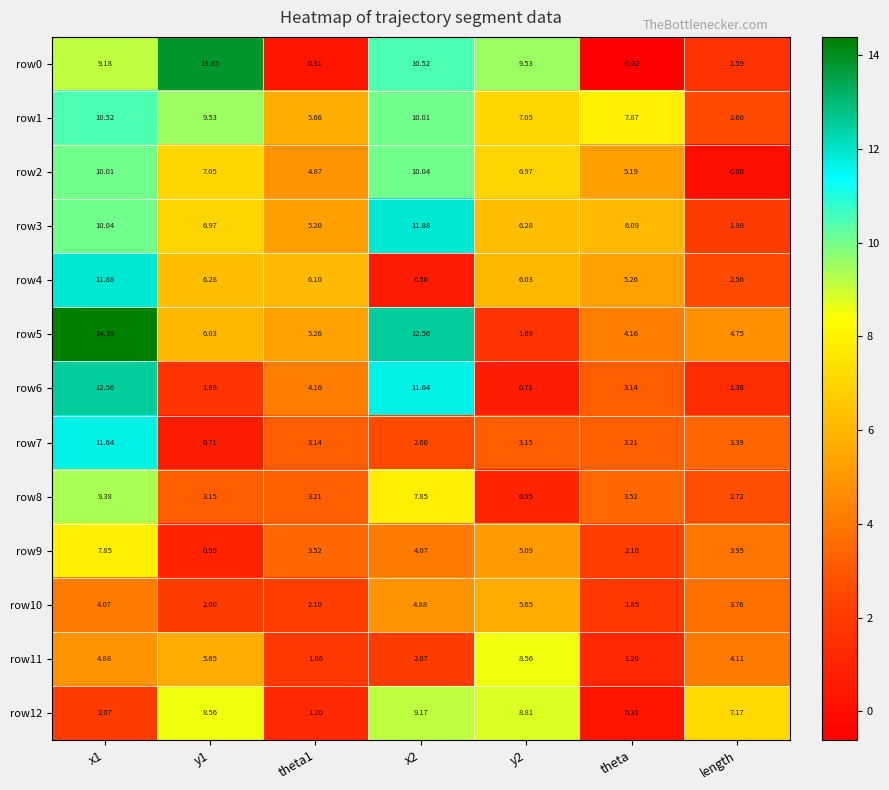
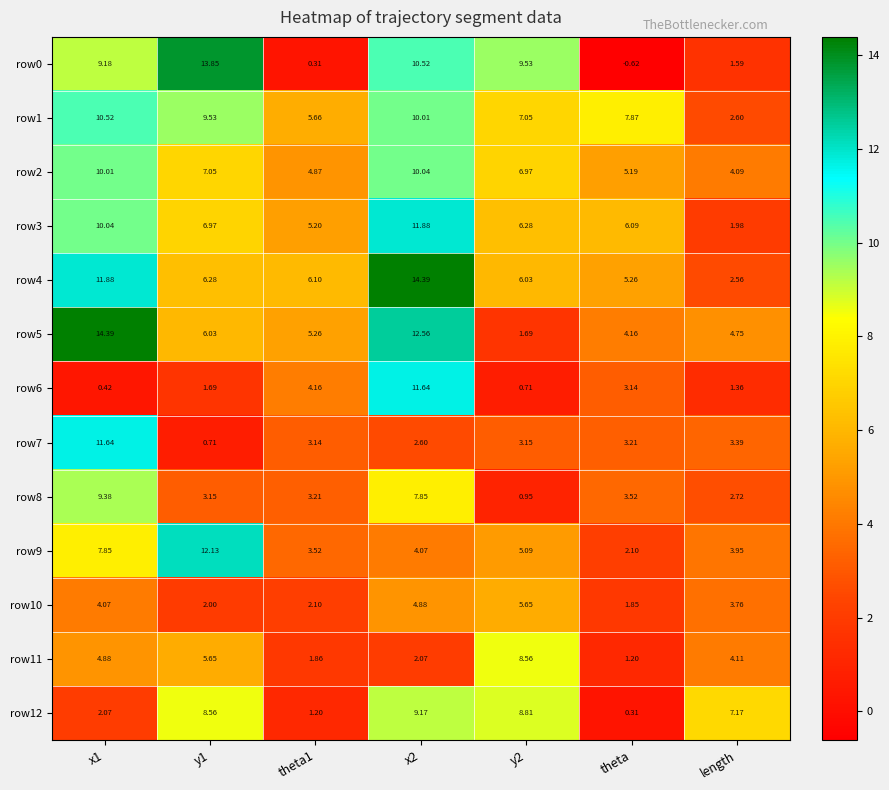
row2, length: 0.08 -> 4.09
row4, x2: 0.56 -> 14.39
row6, x1: 12.56 -> 0.42
row9, y1: 0.95 -> 12.13
